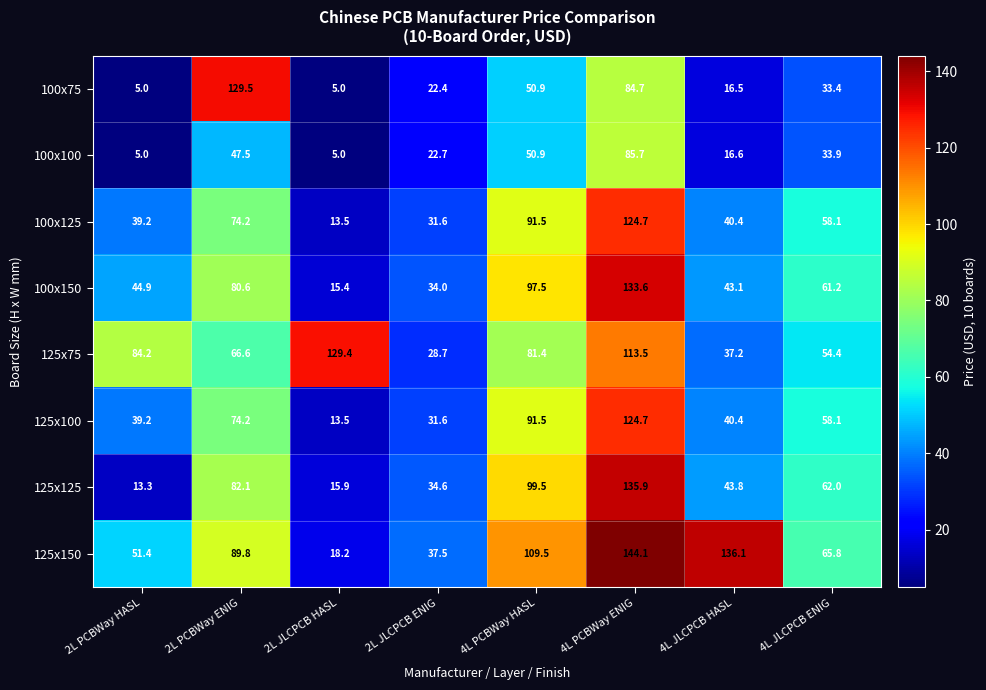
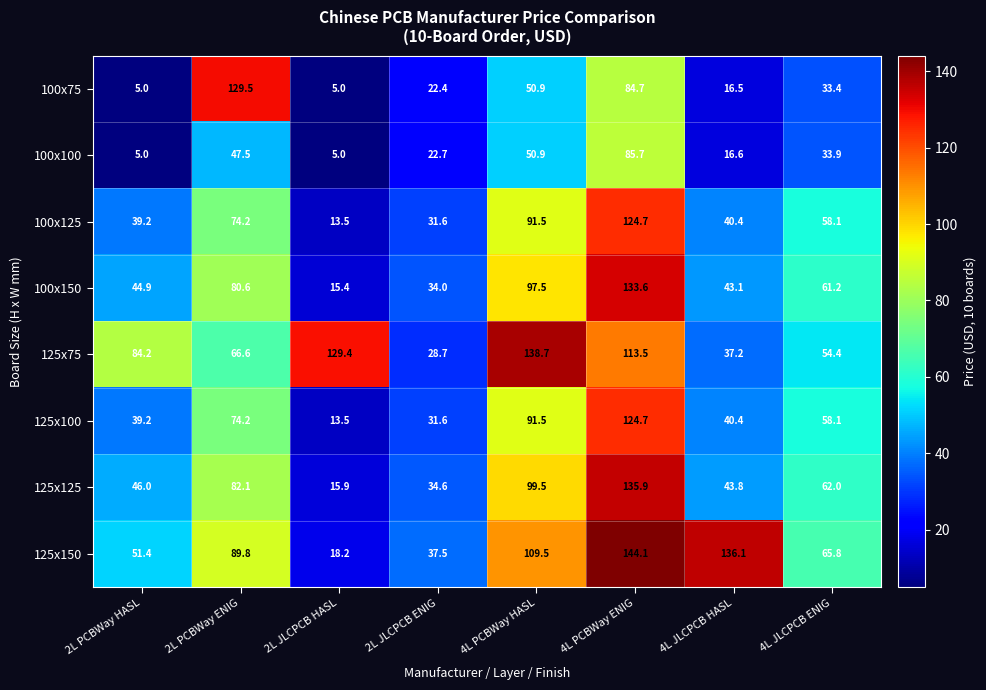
125x75, 4L PCBWay HASL: 81.4 -> 138.7
125x125, 2L PCBWay HASL: 13.3 -> 46.0
